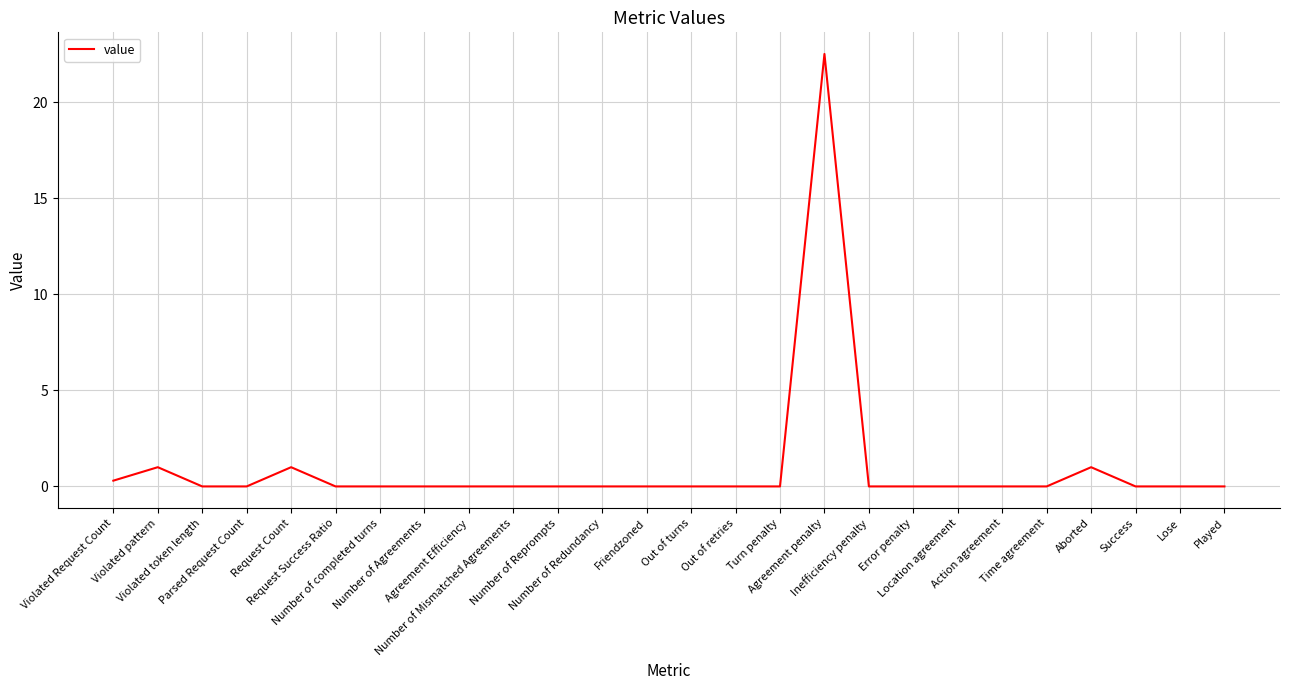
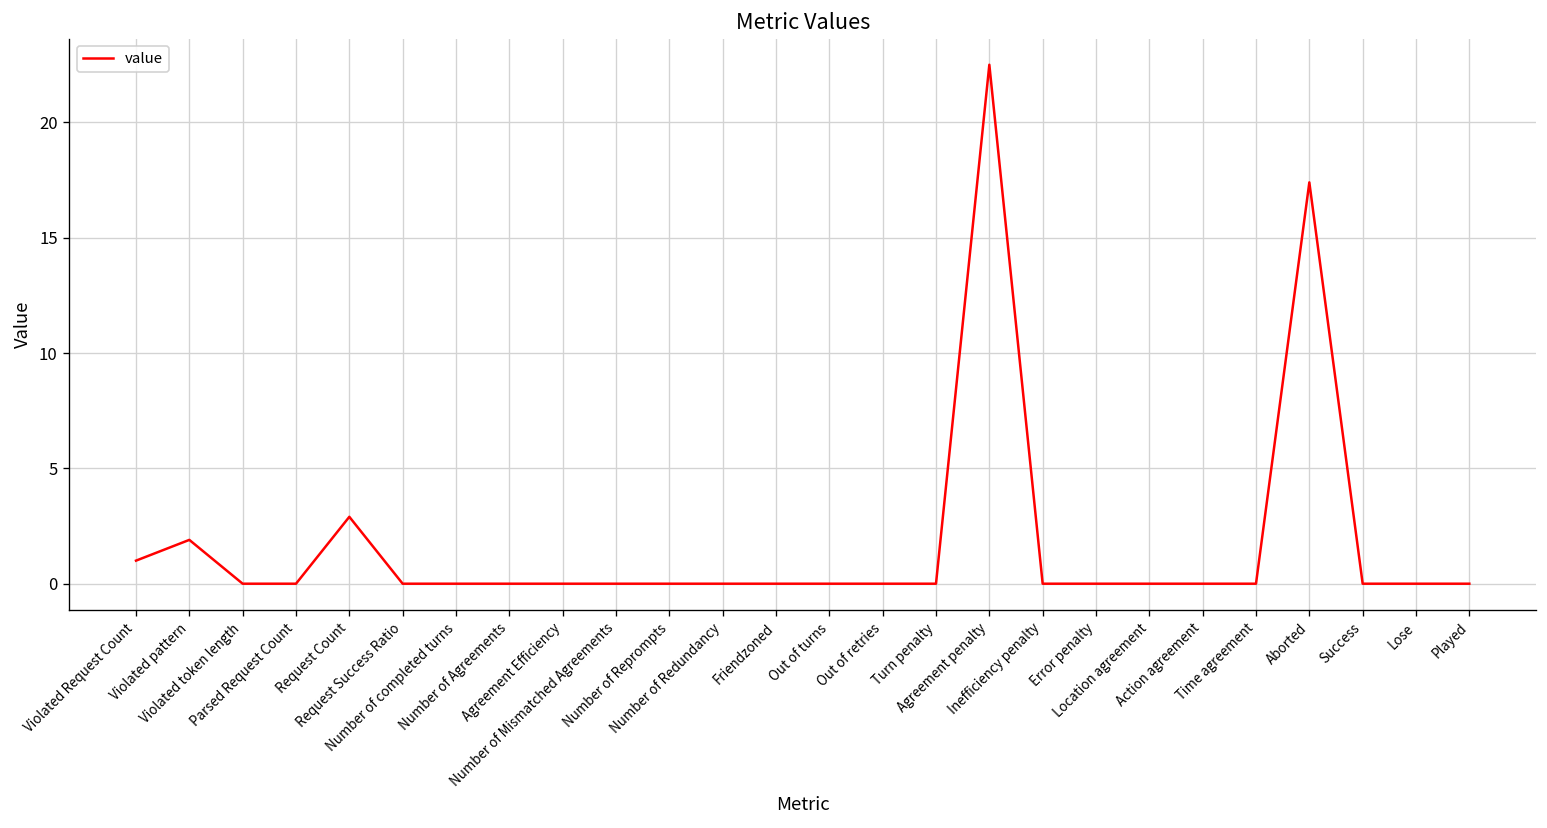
Violated Request Count: 0.3 -> 1.0
Violated pattern: 1.0 -> 1.9
Request Count: 1.0 -> 2.9
Aborted: 1.0 -> 17.4
